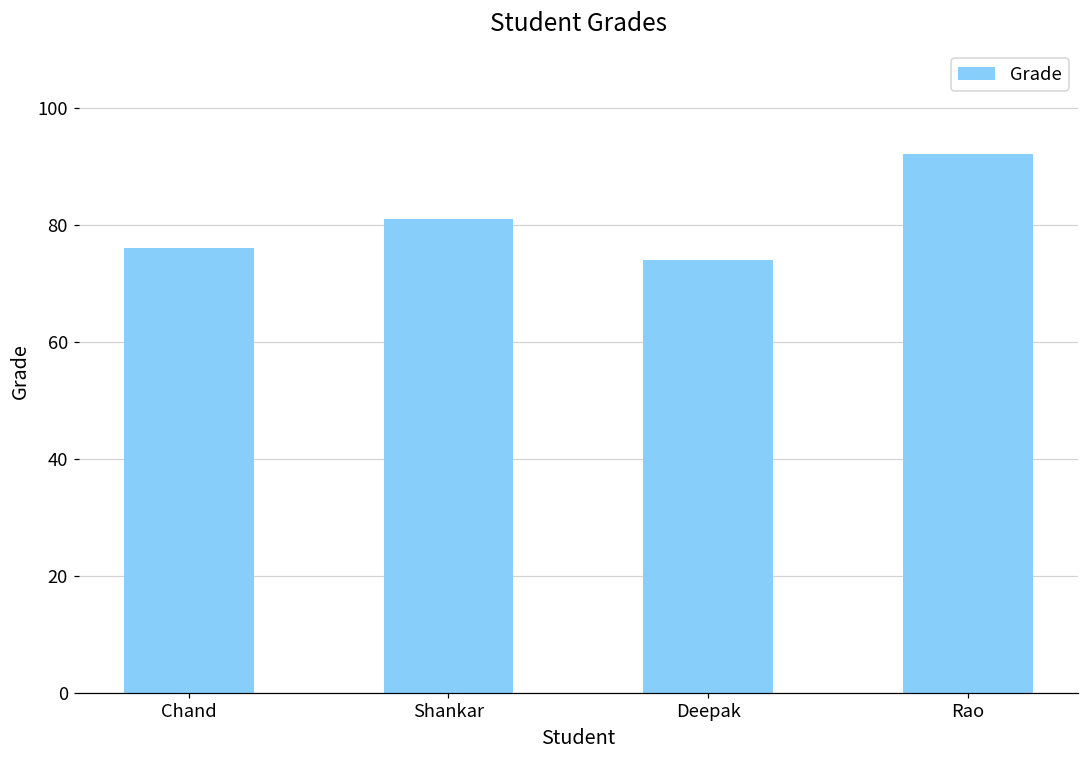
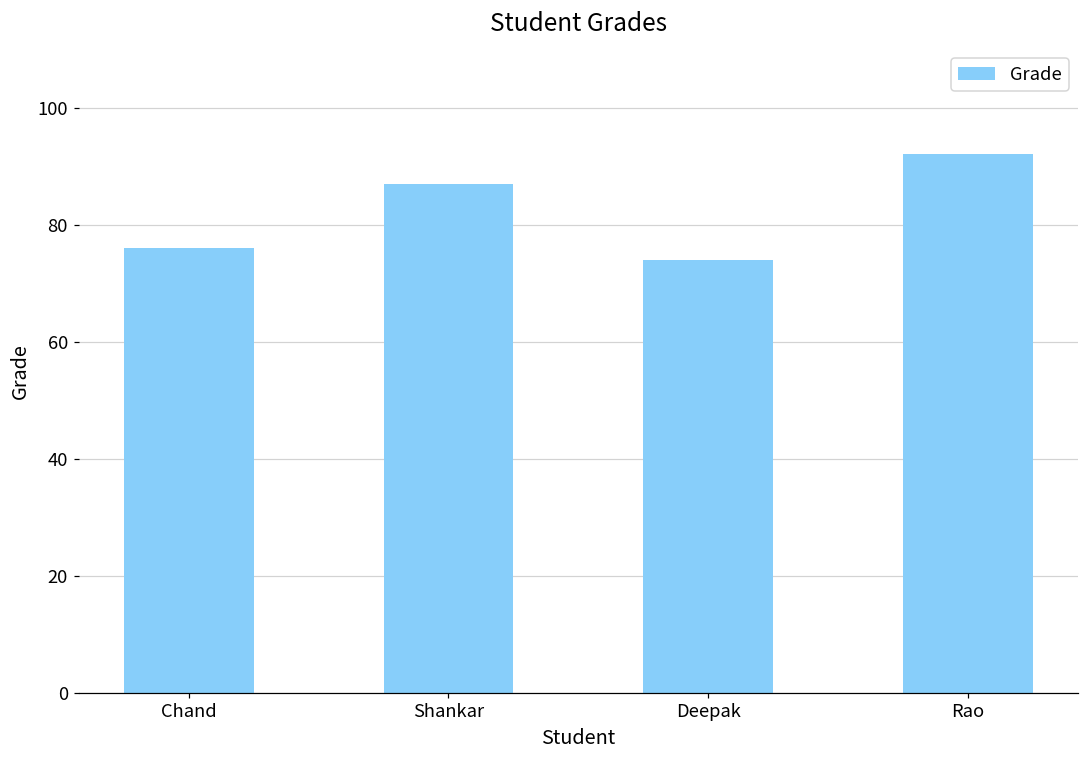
Shankar: 81 -> 87
